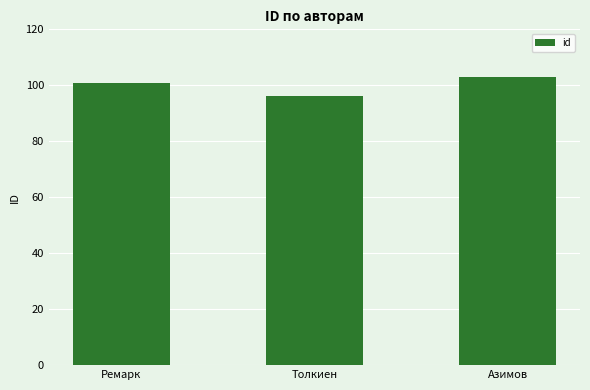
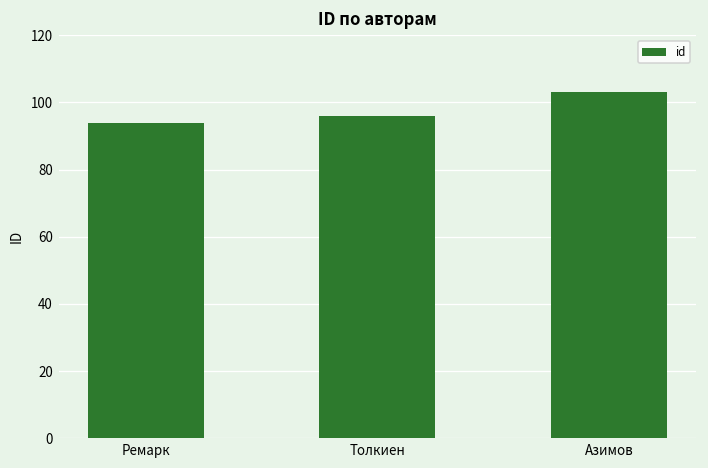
Ремарк: 101 -> 94
